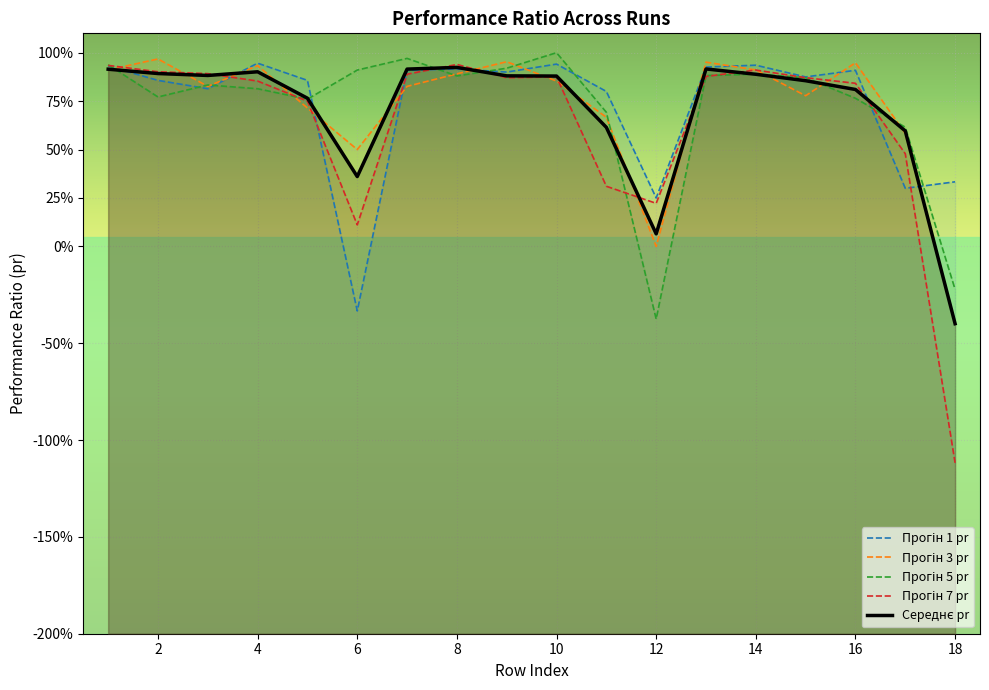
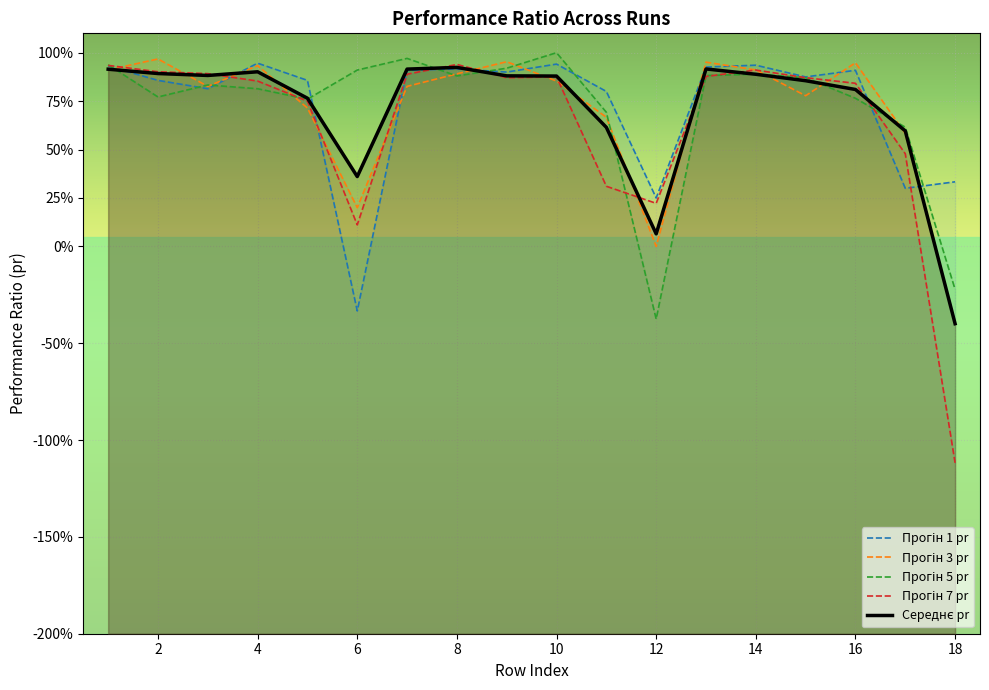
Прогін 3 pr, 6: 50% -> 20%
